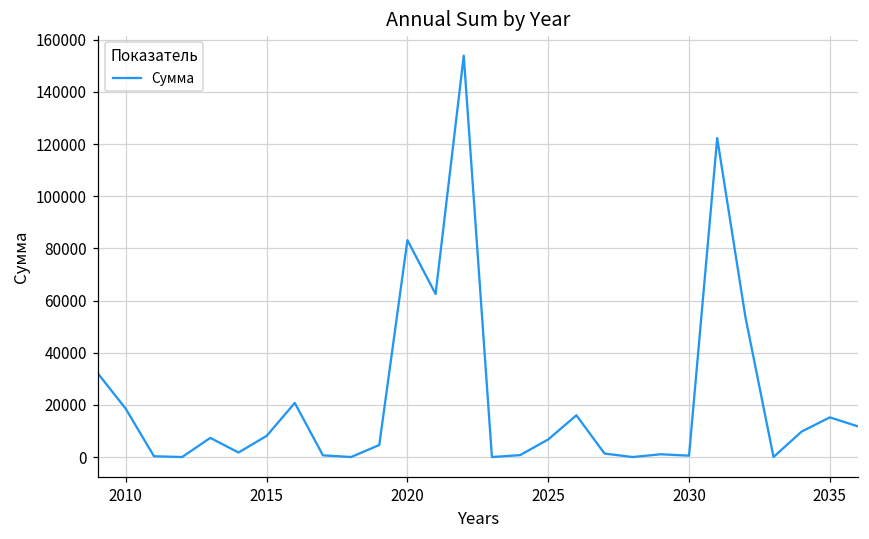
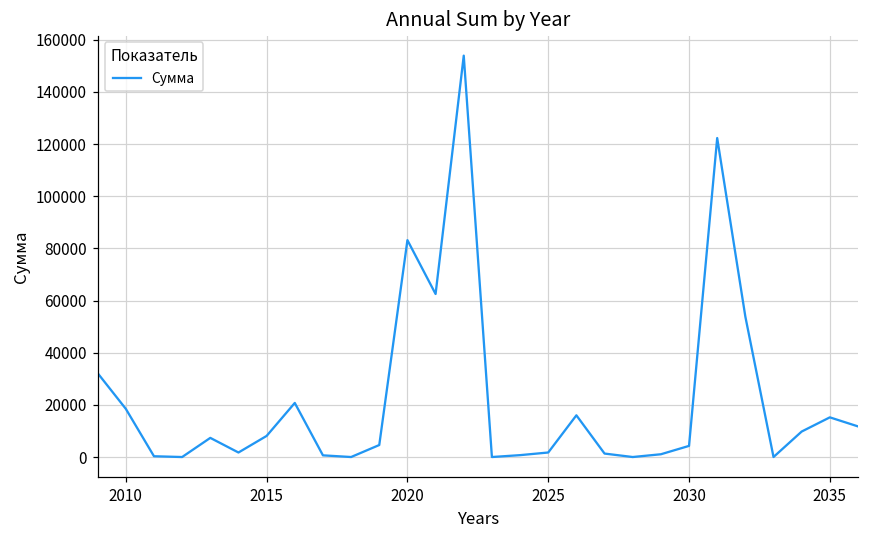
2025: 7000 -> 2000
2030: 1000 -> 4000
